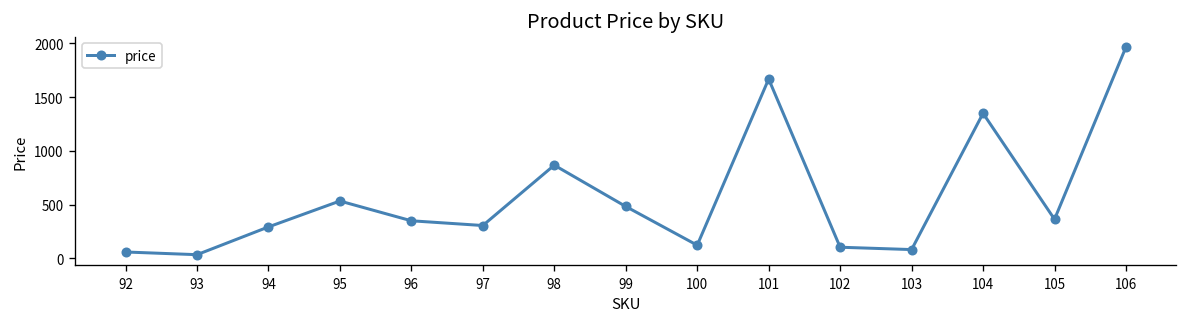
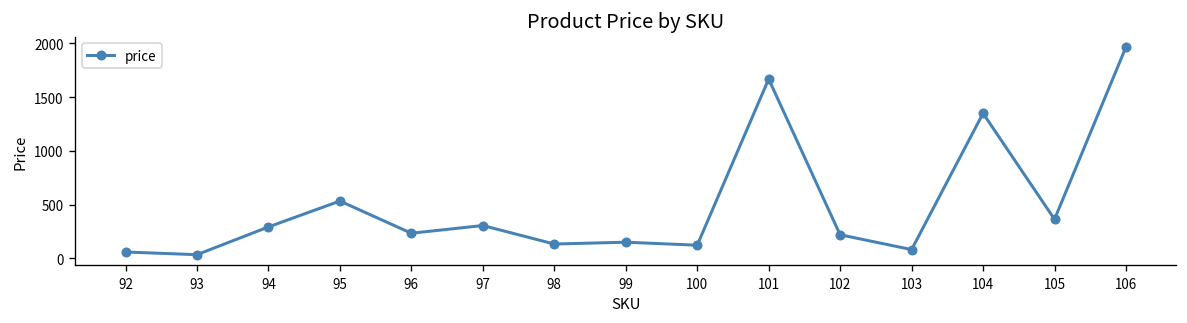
96: 400 -> 200
98: 900 -> 100
99: 500 -> 200
102: 100 -> 200
